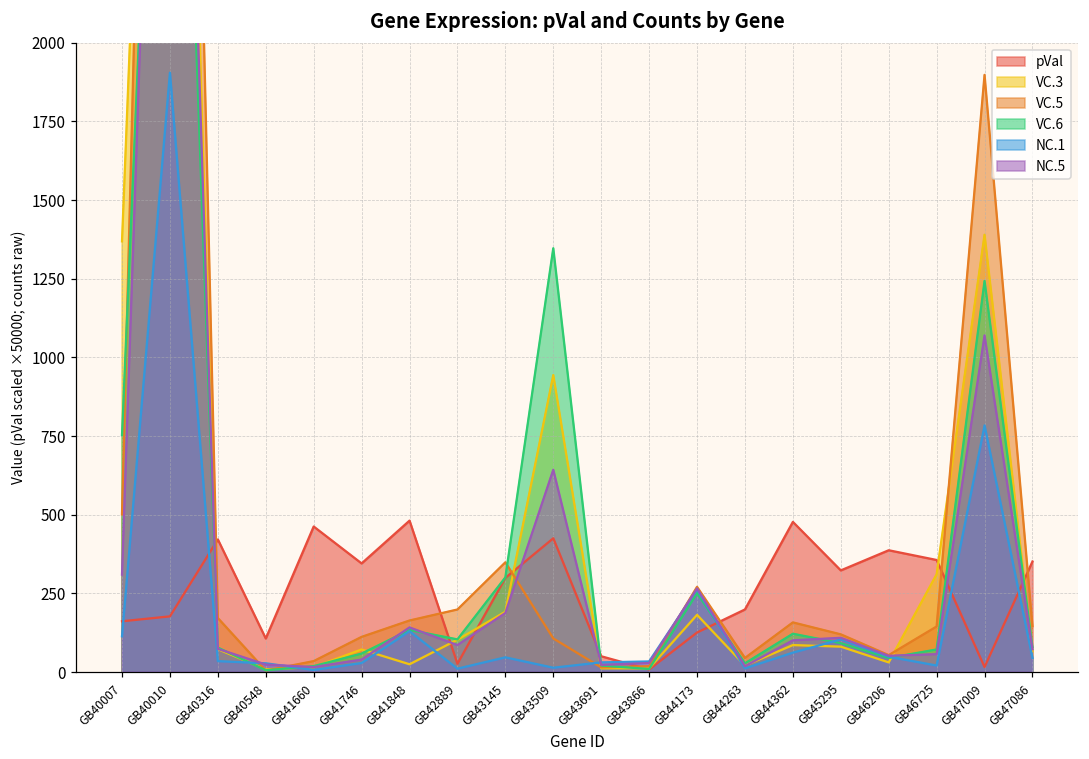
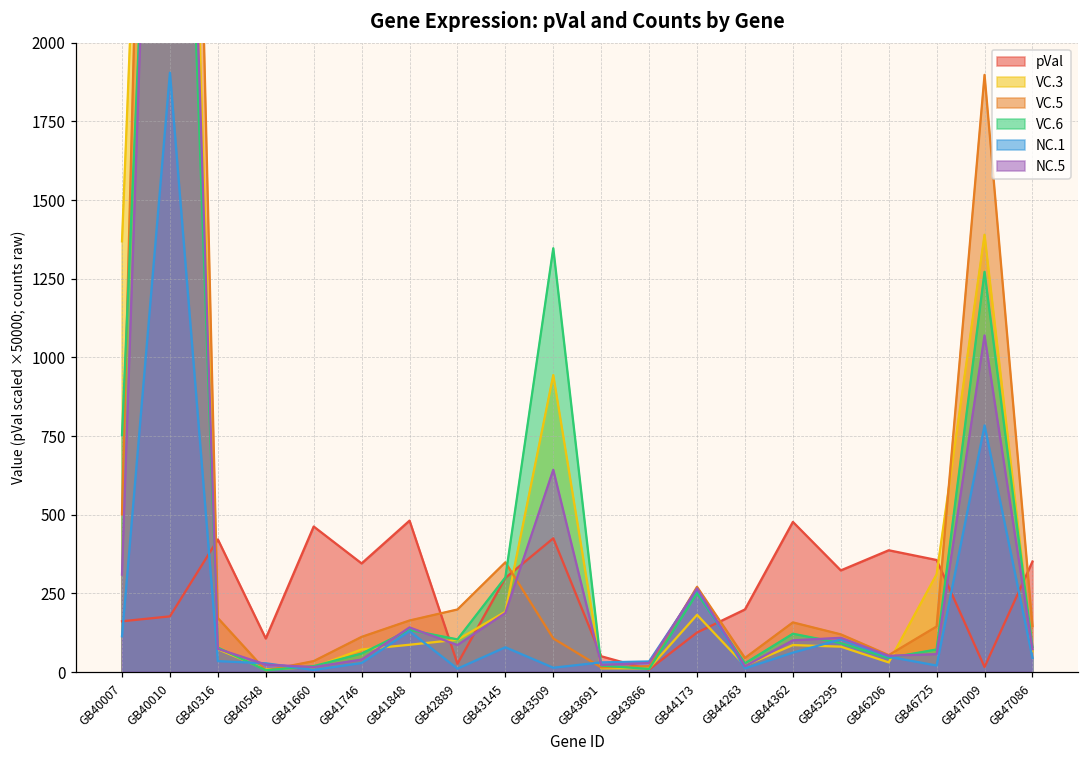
VC.3, GB41848: 30 -> 90
NC.1, GB43145: 50 -> 80
VC.6, GB47009: 1240 -> 1270
